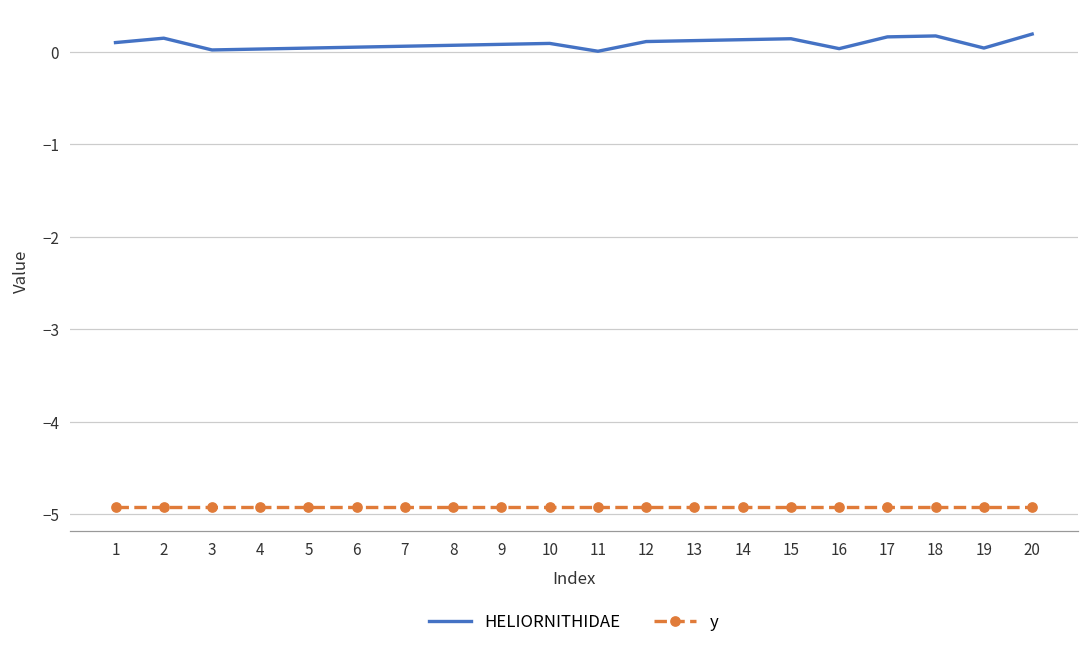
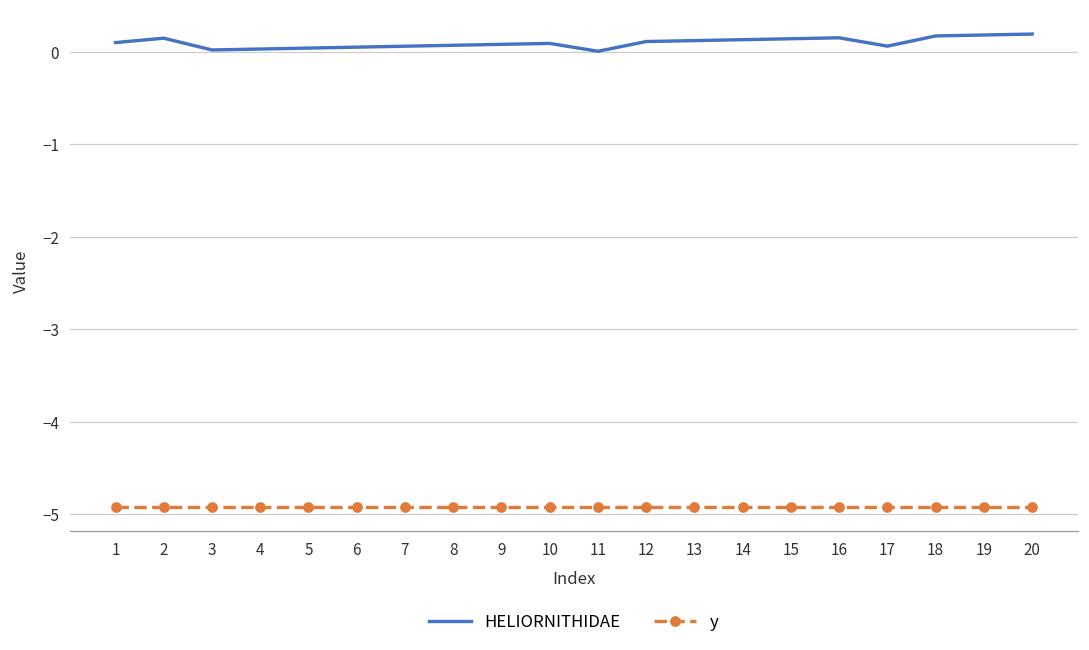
HELIORNITHIDAE, 16: 0.0 -> 0.2
HELIORNITHIDAE, 17: 0.2 -> 0.1
HELIORNITHIDAE, 19: 0.0 -> 0.2
